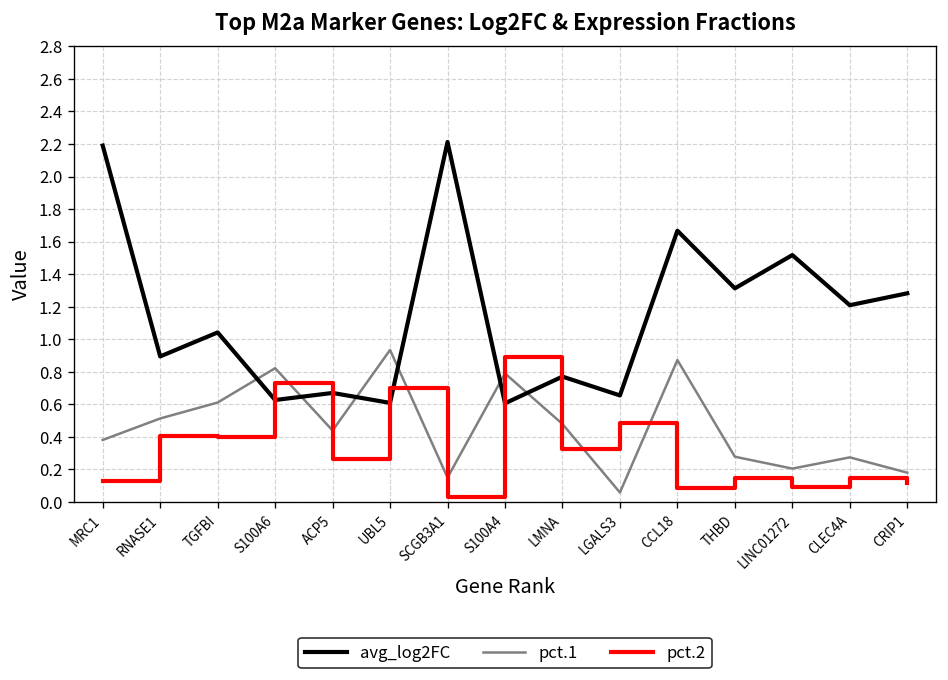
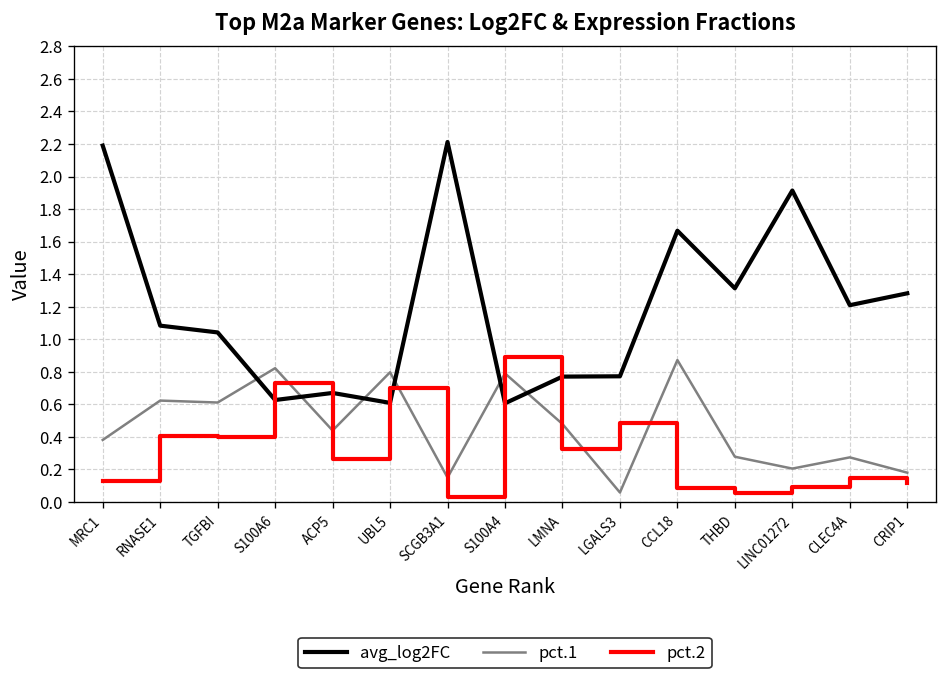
avg_log2FC, RNASE1: 0.89 -> 1.08
pct.1, RNASE1: 0.51 -> 0.62
pct.1, UBL5: 0.93 -> 0.80
avg_log2FC, LGALS3: 0.65 -> 0.77
pct.2, THBD: 0.15 -> 0.06
avg_log2FC, LINC01272: 1.52 -> 1.91
